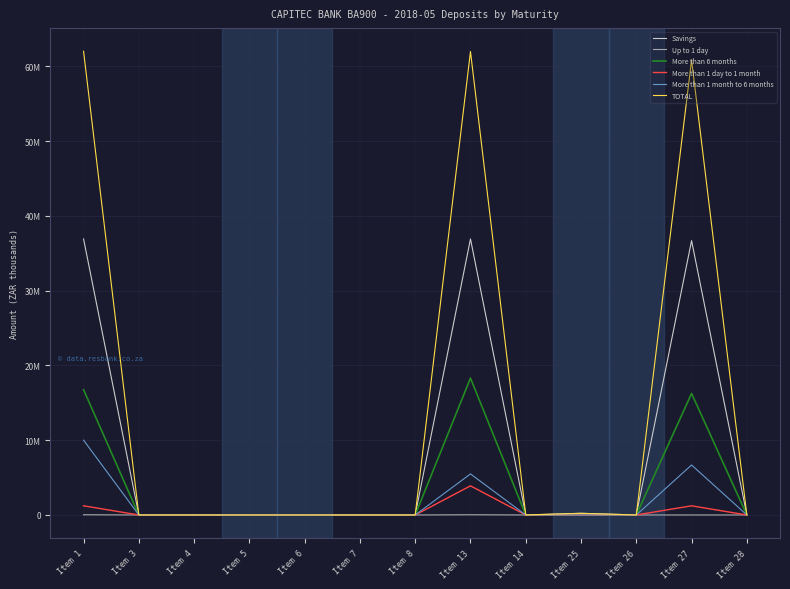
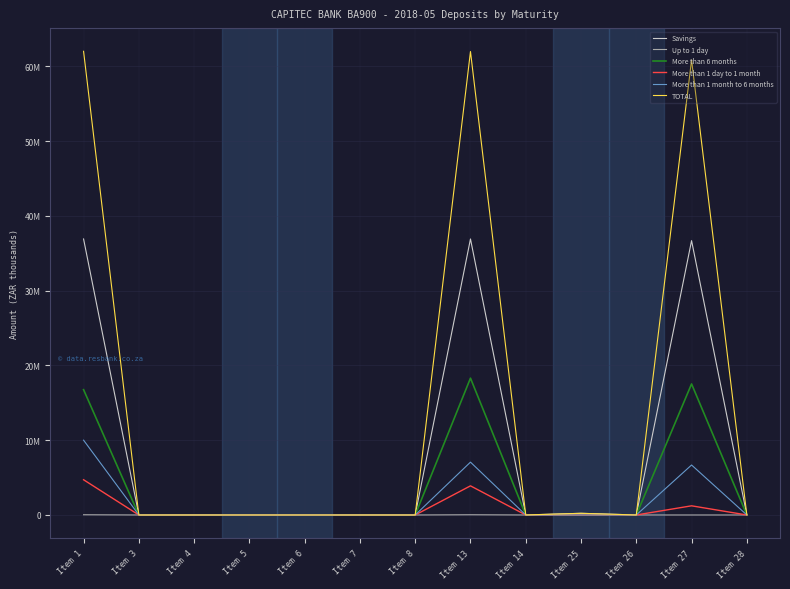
More than 1 day to 1 month, Item 1: 1000000 -> 5000000
More than 1 month to 6 months, Item 13: 5000000 -> 7000000
More than 6 months, Item 27: 16000000 -> 18000000
